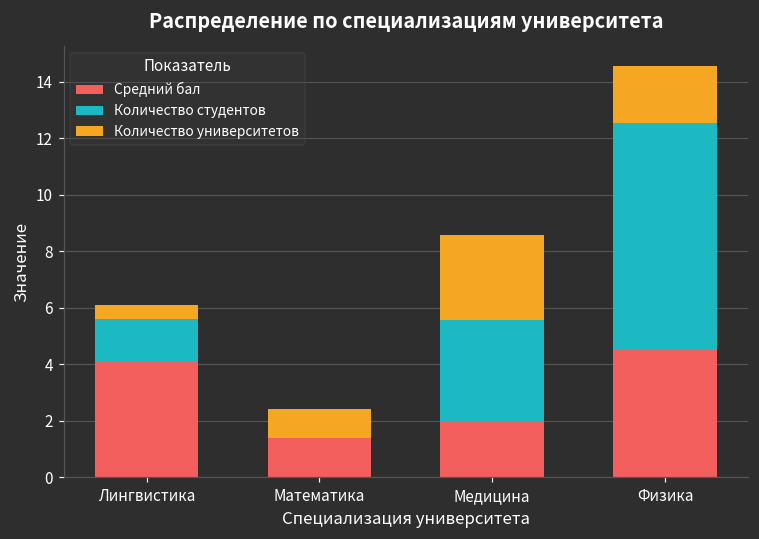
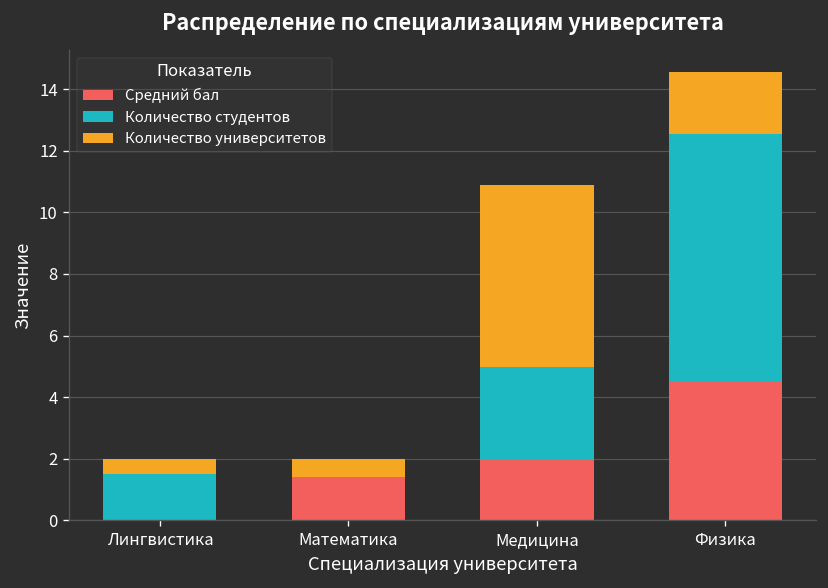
Средний бал, Лингвистика: 4.1 -> 0.0
Количество университетов, Математика: 1.0 -> 0.6
Количество студентов, Медицина: 3.6 -> 3.0
Количество университетов, Медицина: 3.0 -> 5.9
